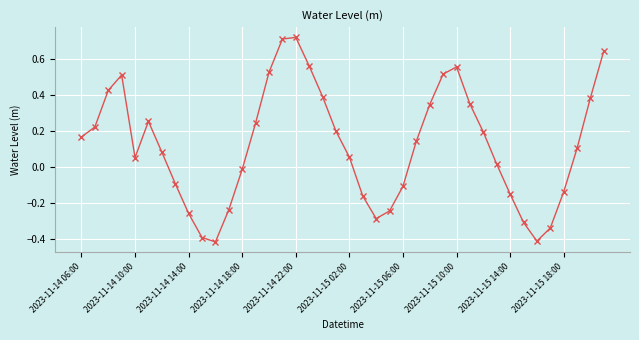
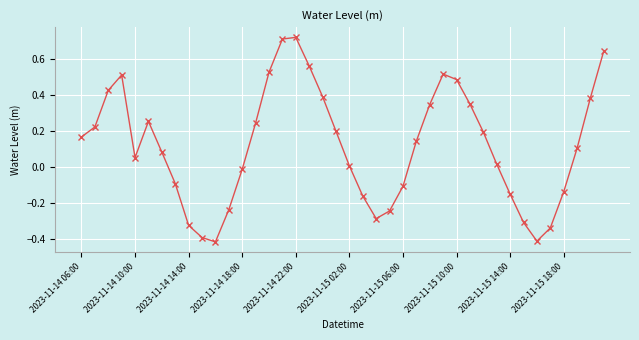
2023-11-14 14:00: -0.26 -> -0.32
2023-11-15 02:00: 0.05 -> 0.01
2023-11-15 10:00: 0.55 -> 0.48
